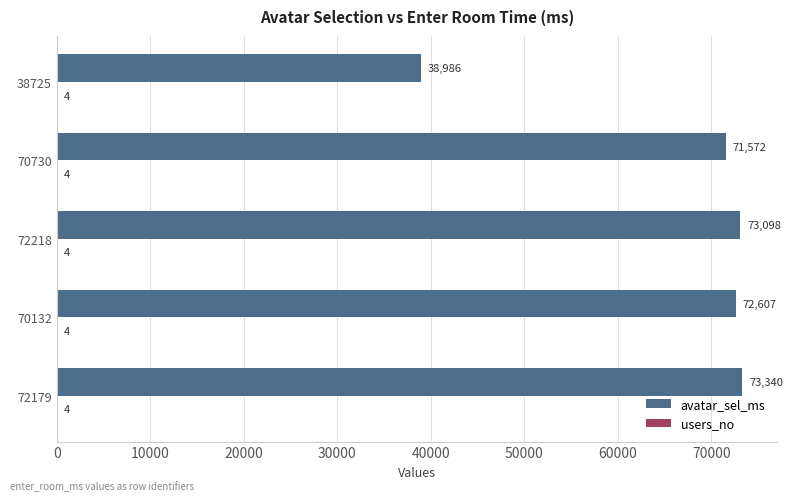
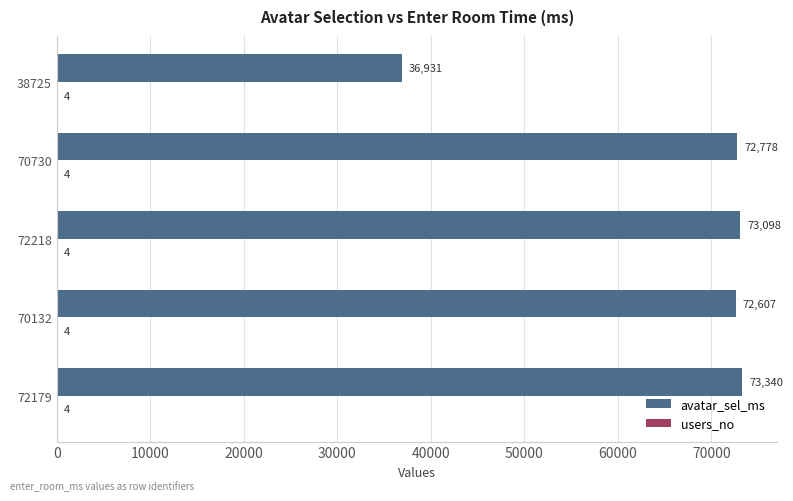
avatar_sel_ms, 38725: 38,986 -> 36,931
avatar_sel_ms, 70730: 71,572 -> 72,778
